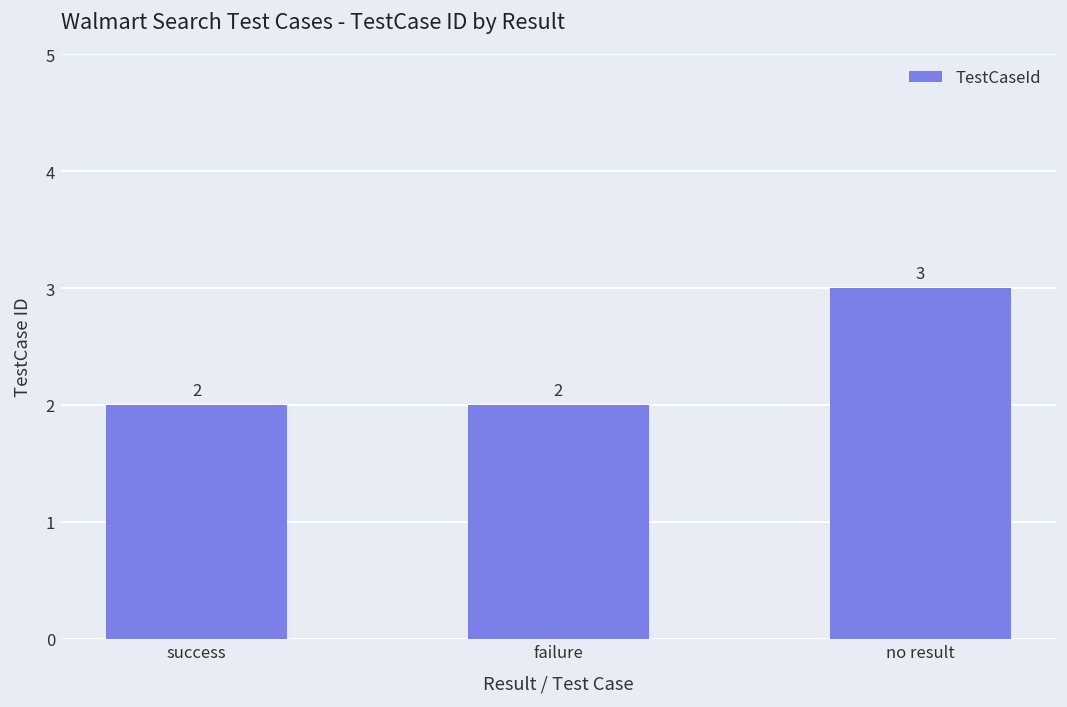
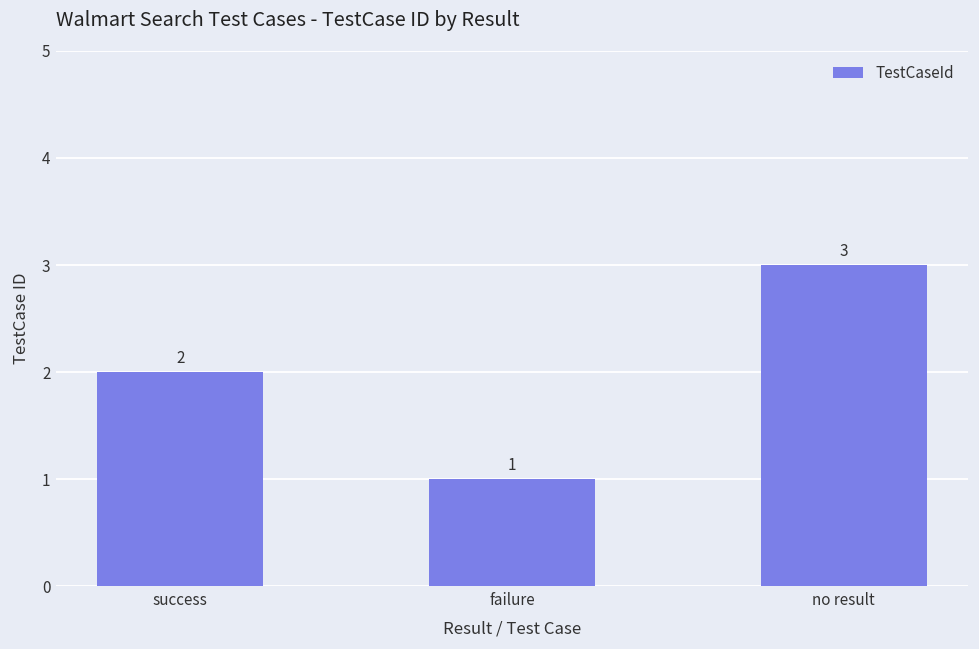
failure: 2 -> 1
